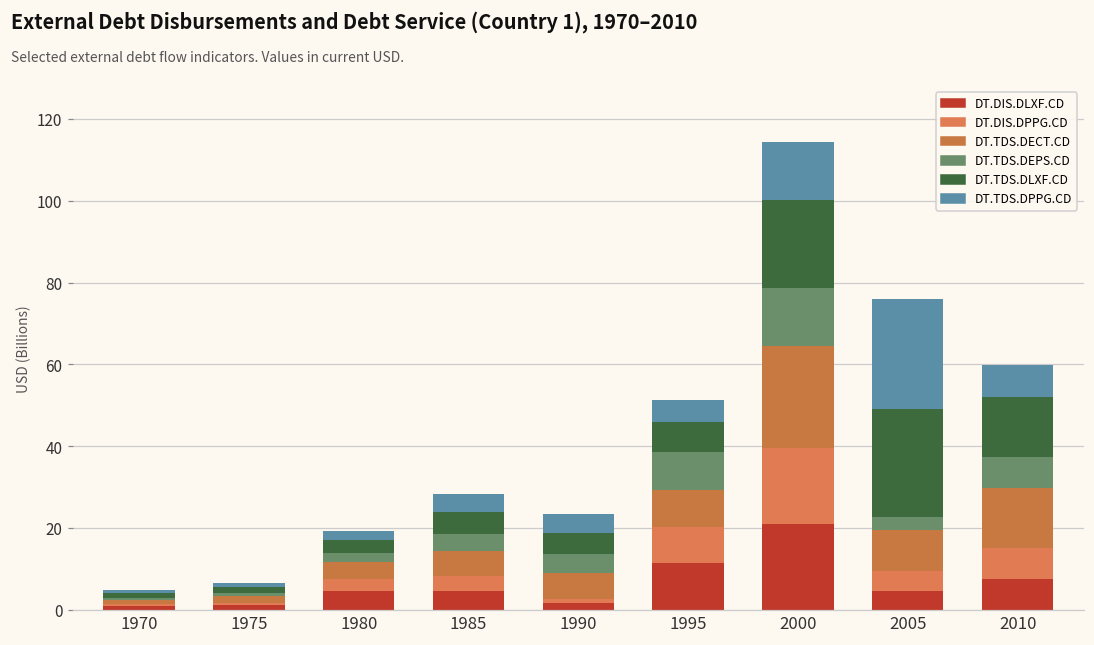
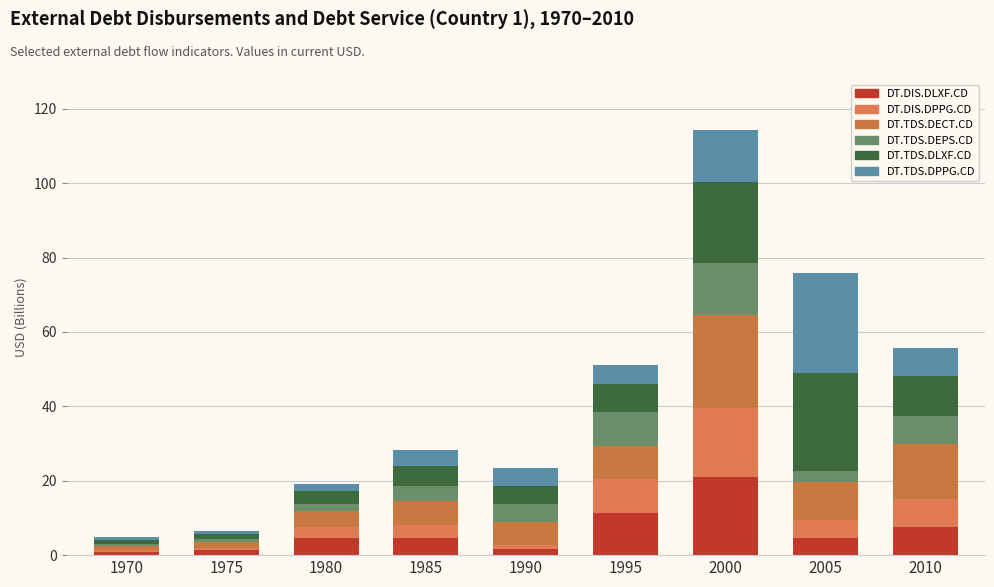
DT.TDS.DLXF.CD, 2010: 15 -> 11
